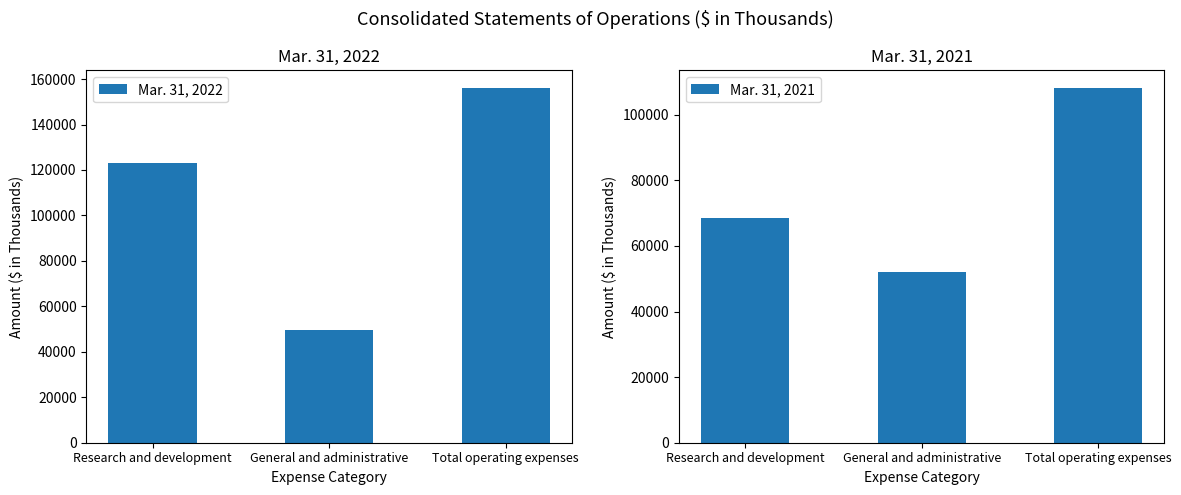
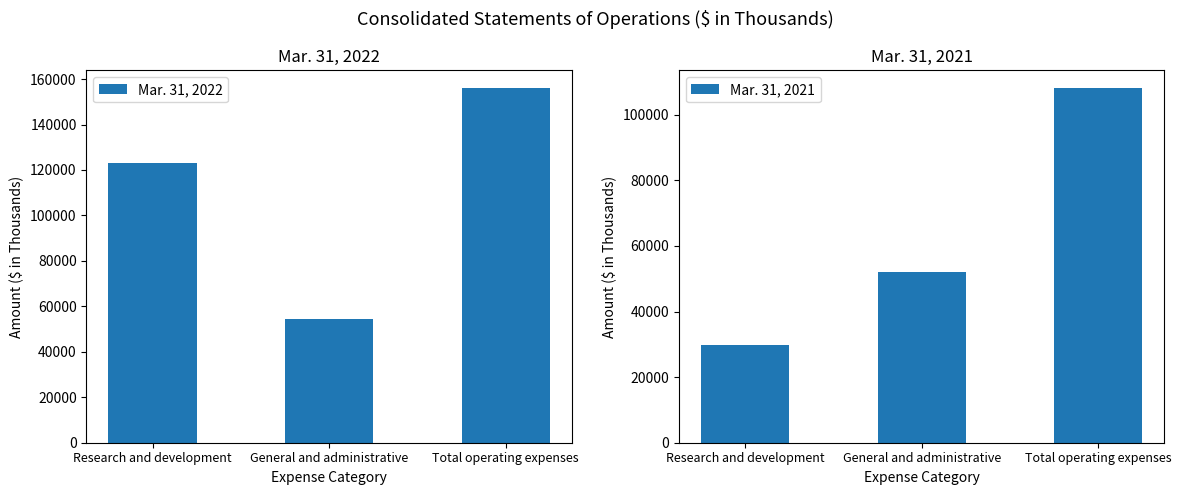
Mar. 31, 2022, General and administrative: 50000 -> 54000
Mar. 31, 2021, Research and development: 69000 -> 30000
